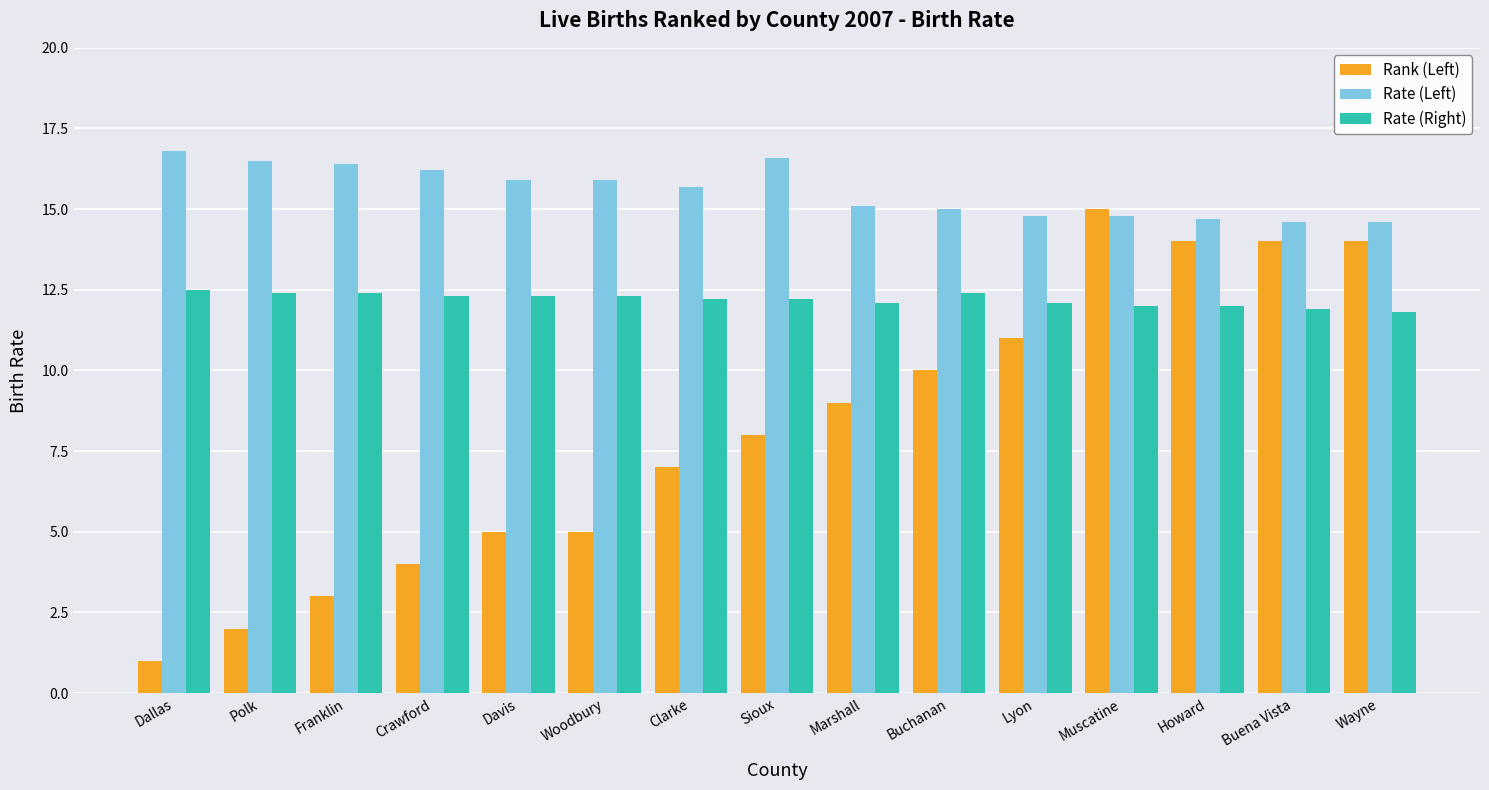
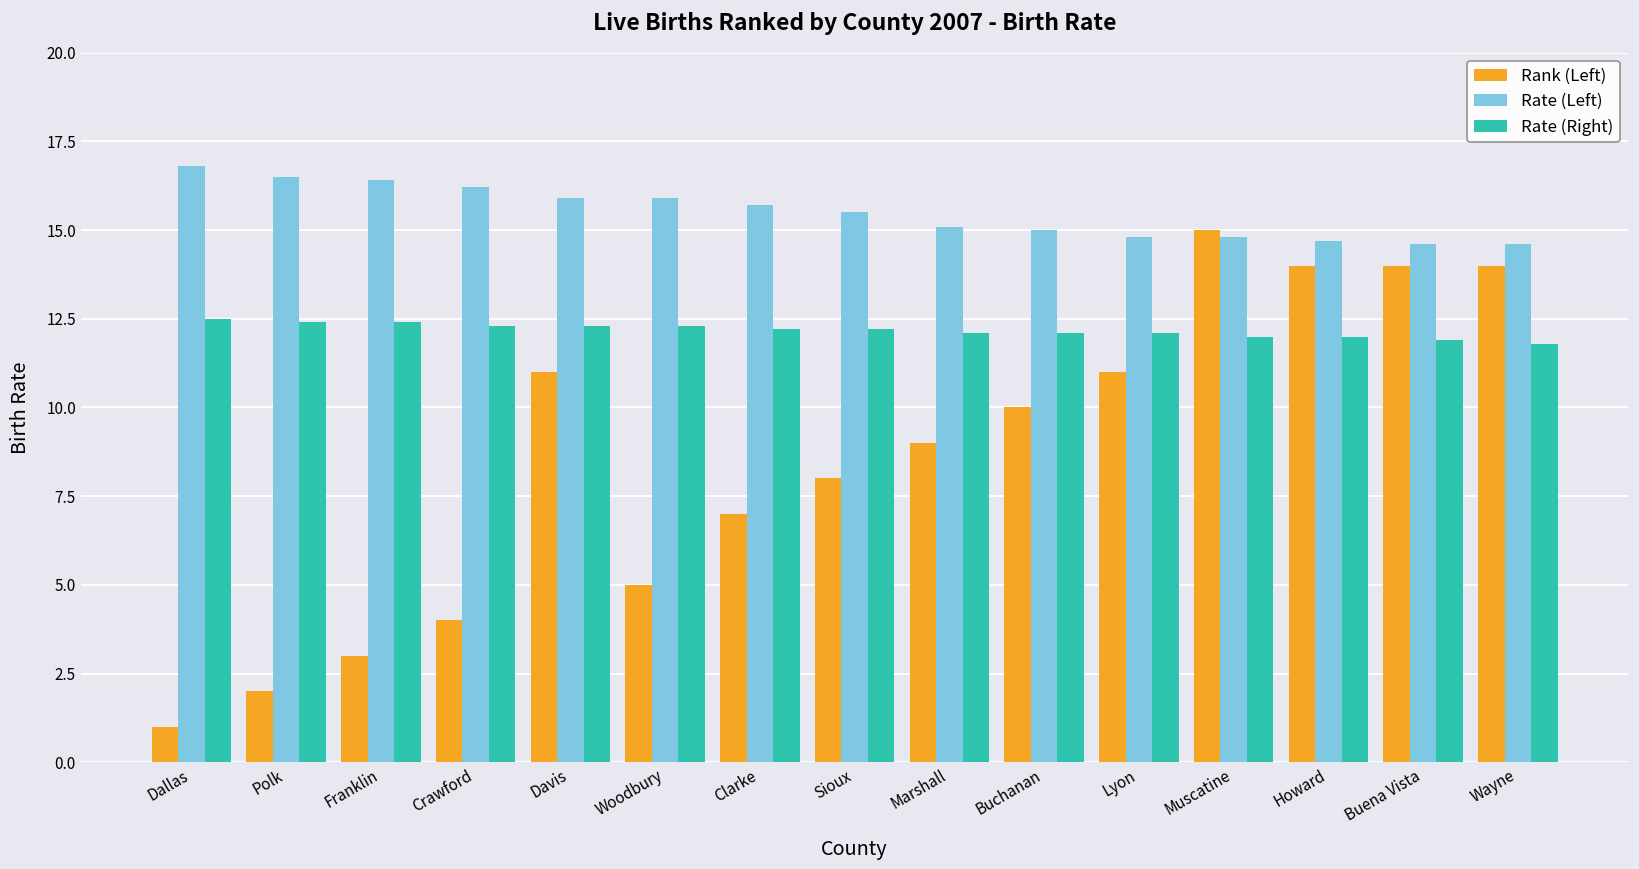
Rank (Left), Davis: 5 -> 11
Rate (Left), Sioux: 16.6 -> 15.5
Rate (Right), Buchanan: 12.4 -> 12.1
